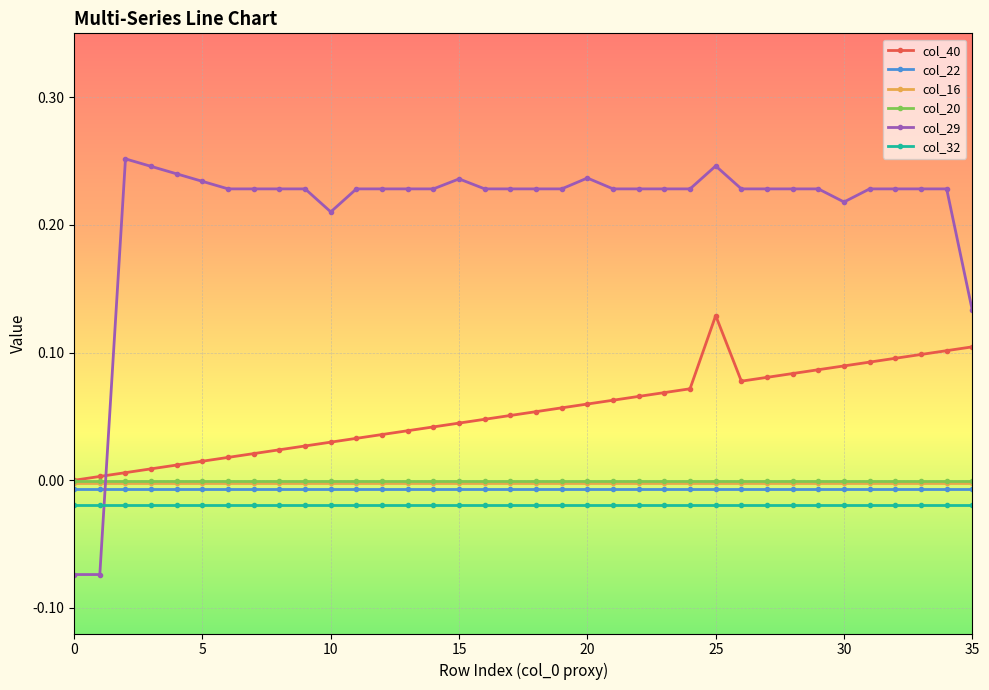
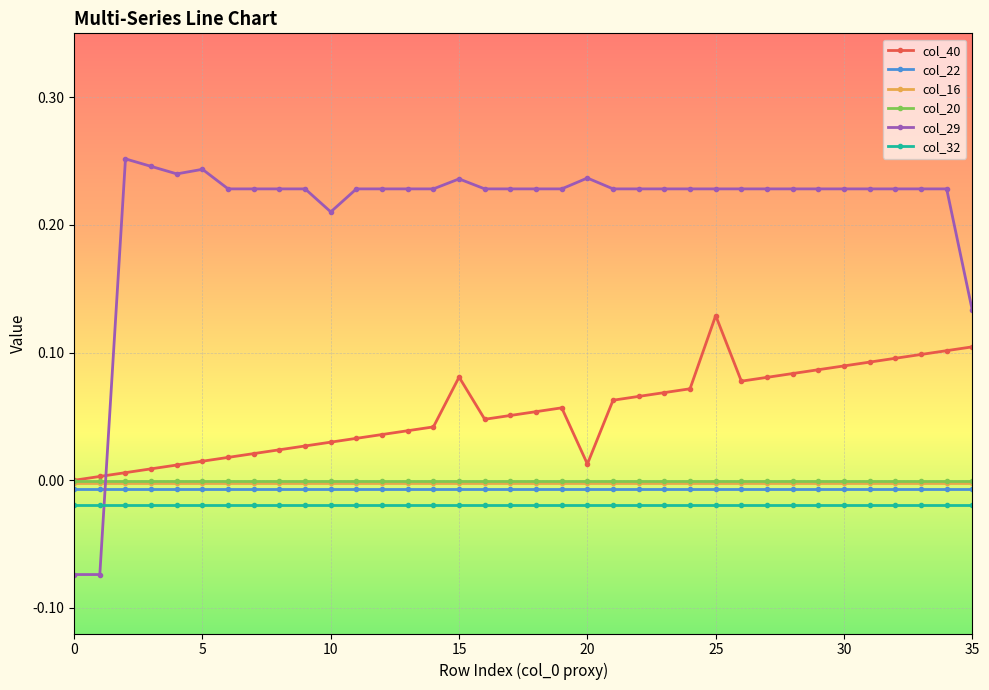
col_29, 5: 0.234 -> 0.244
col_40, 15: 0.045 -> 0.081
col_40, 20: 0.060 -> 0.013
col_29, 25: 0.246 -> 0.228
col_29, 30: 0.218 -> 0.228
